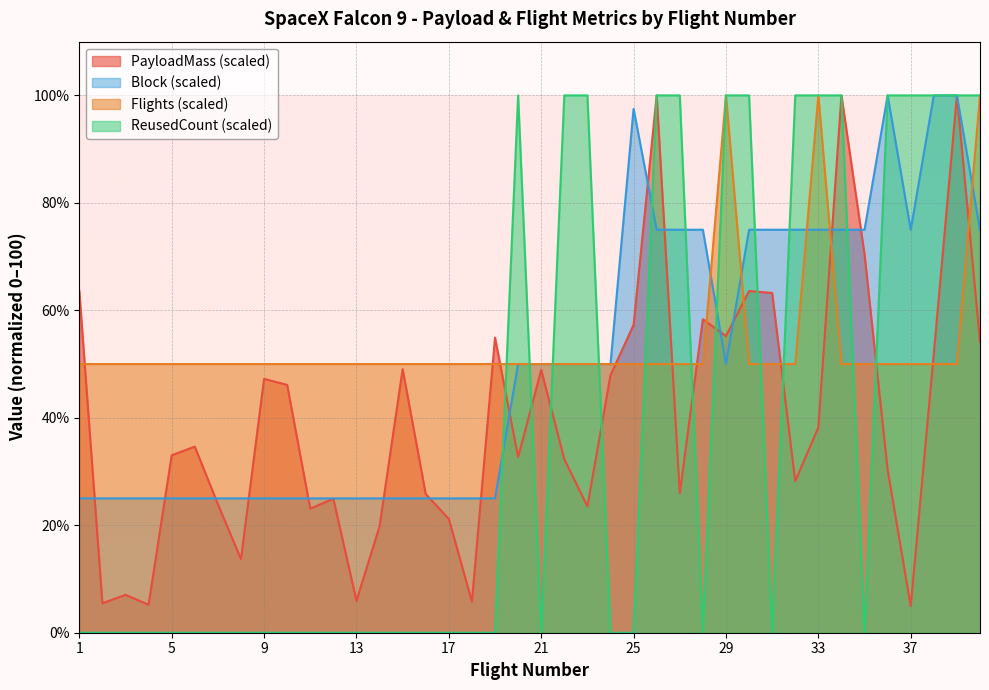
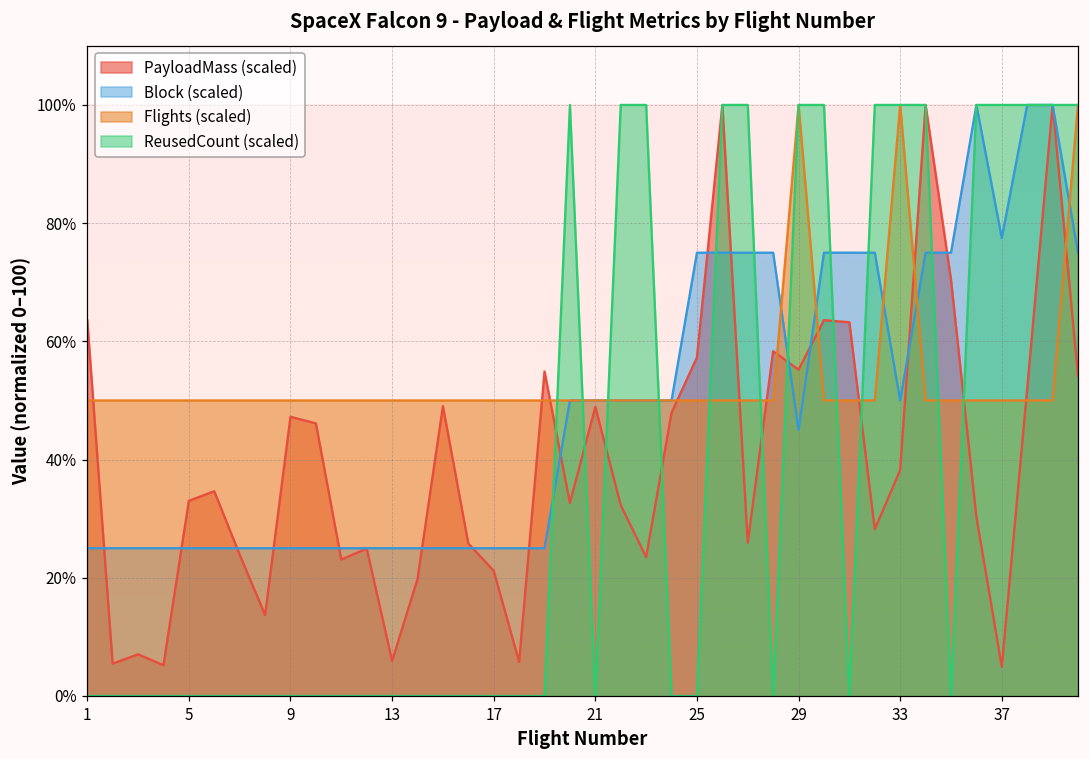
Block (scaled), 25: 98% -> 75%
Block (scaled), 29: 50% -> 45%
Block (scaled), 33: 75% -> 50%
Block (scaled), 37: 75% -> 78%
